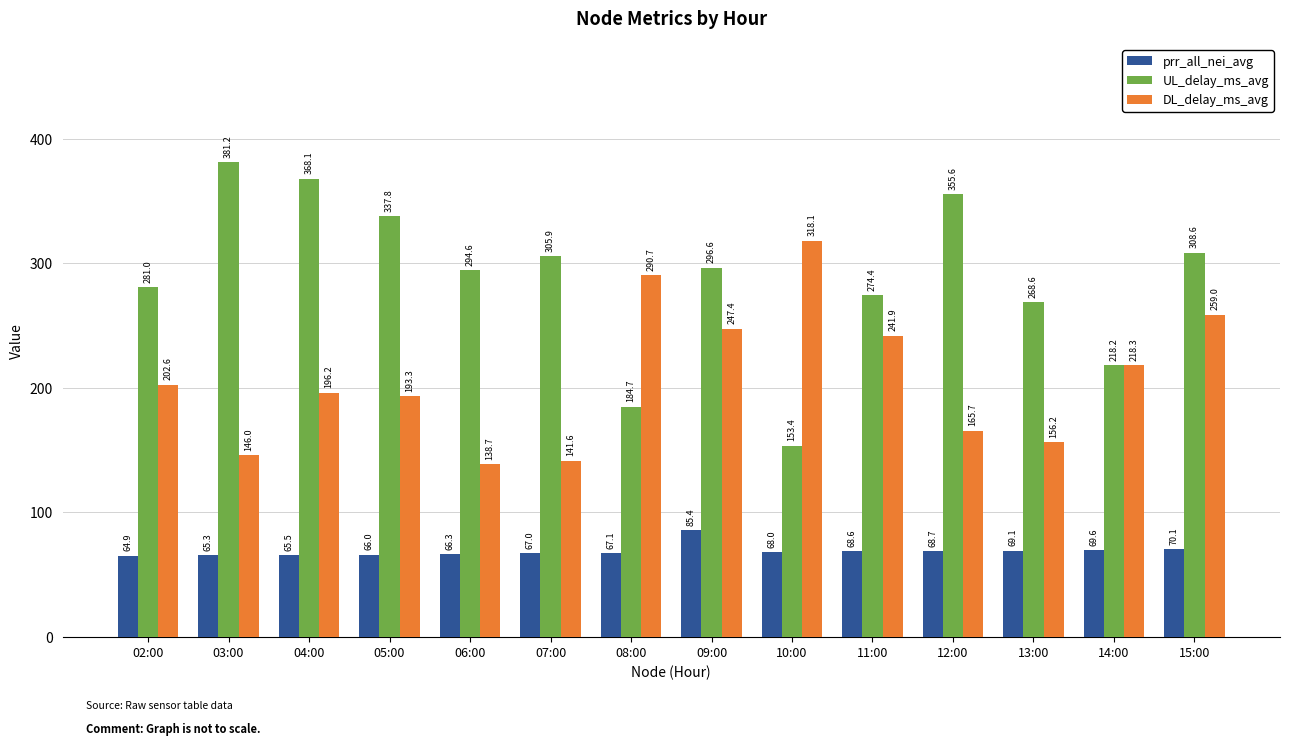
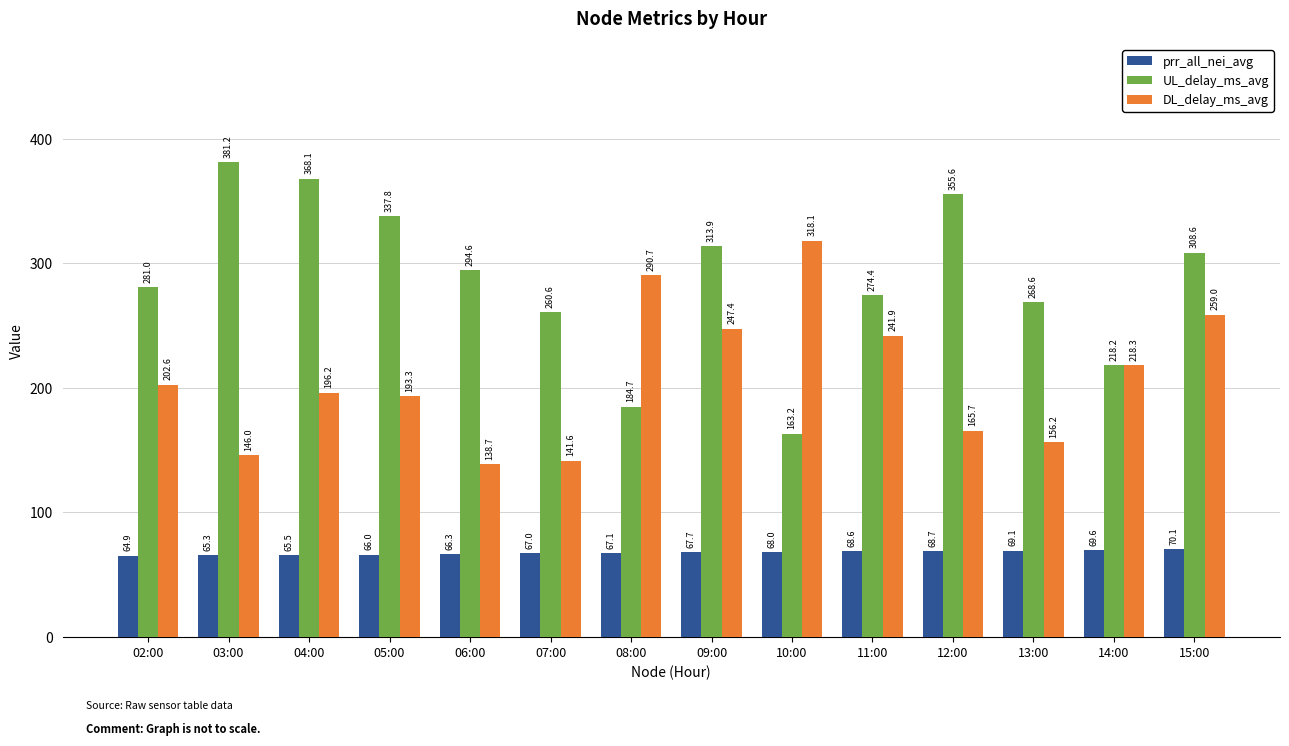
UL_delay_ms_avg, 07:00: 305.9 -> 260.6
prr_all_nei_avg, 09:00: 85.4 -> 67.7
UL_delay_ms_avg, 09:00: 296.6 -> 313.9
UL_delay_ms_avg, 10:00: 153.4 -> 163.2
